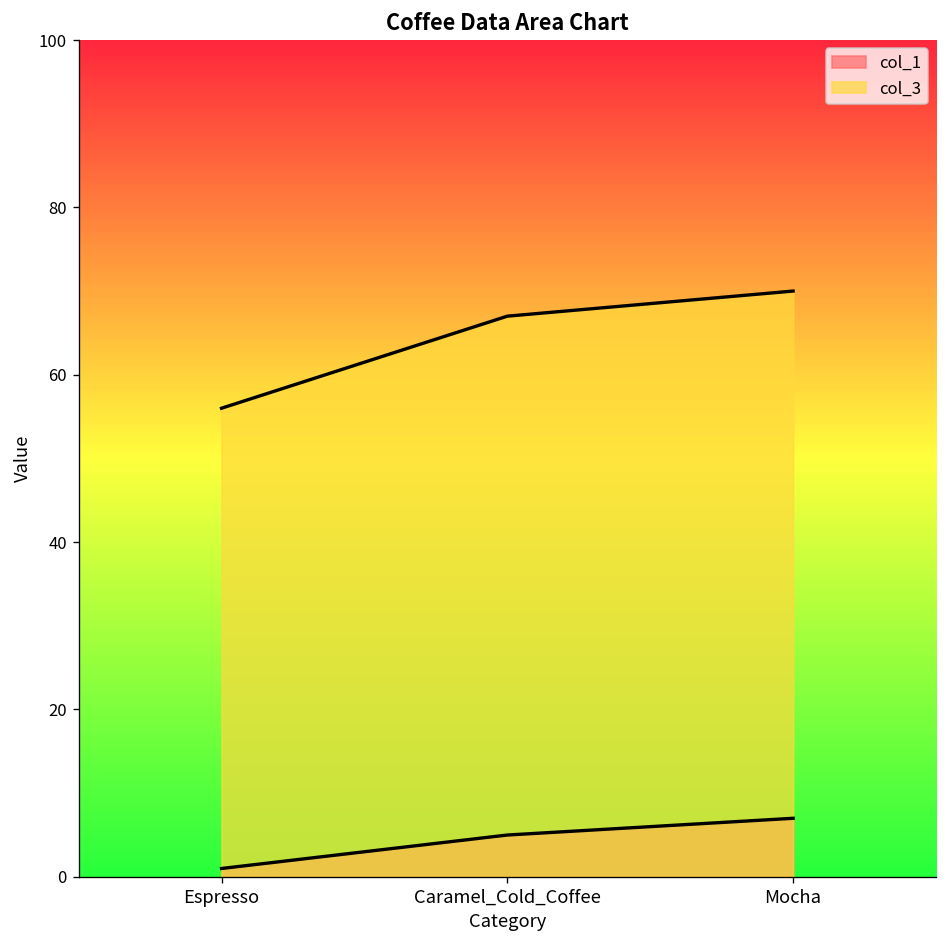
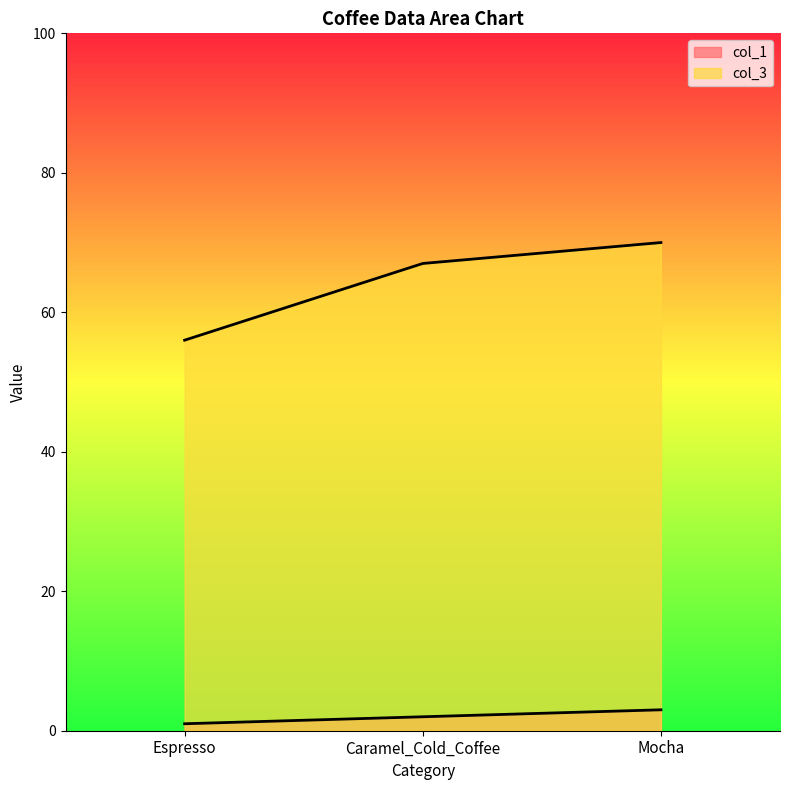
col_1, Caramel_Cold_Coffee: 5 -> 2
col_1, Mocha: 7 -> 3
